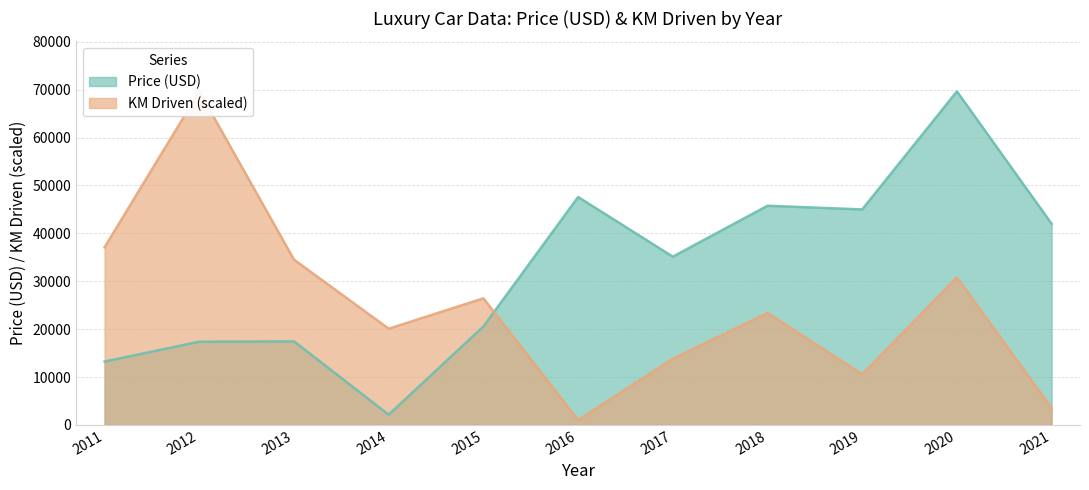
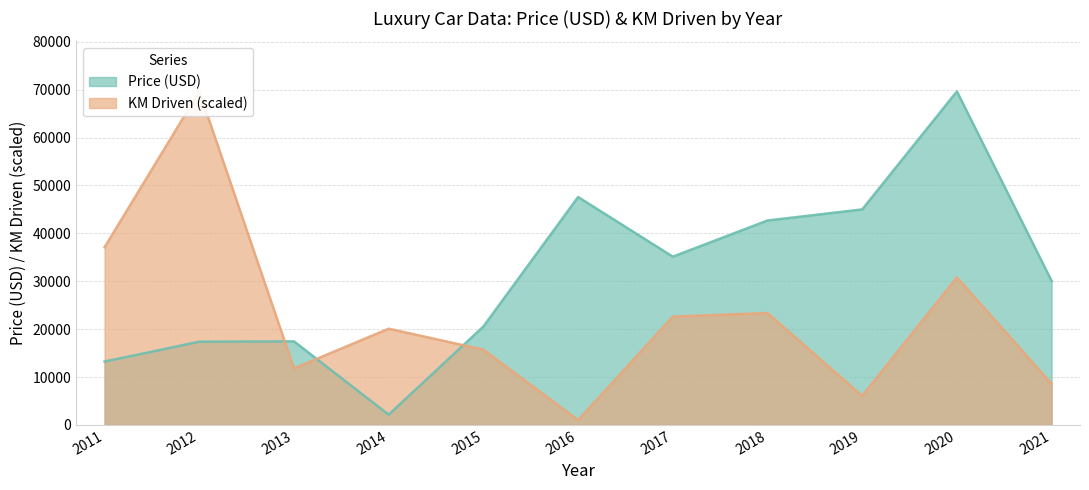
KM Driven (scaled), 2013: 35000 -> 12000
KM Driven (scaled), 2015: 26000 -> 16000
KM Driven (scaled), 2017: 14000 -> 23000
Price (USD), 2018: 46000 -> 43000
KM Driven (scaled), 2019: 11000 -> 6000
Price (USD), 2021: 42000 -> 30000
KM Driven (scaled), 2021: 4000 -> 9000
